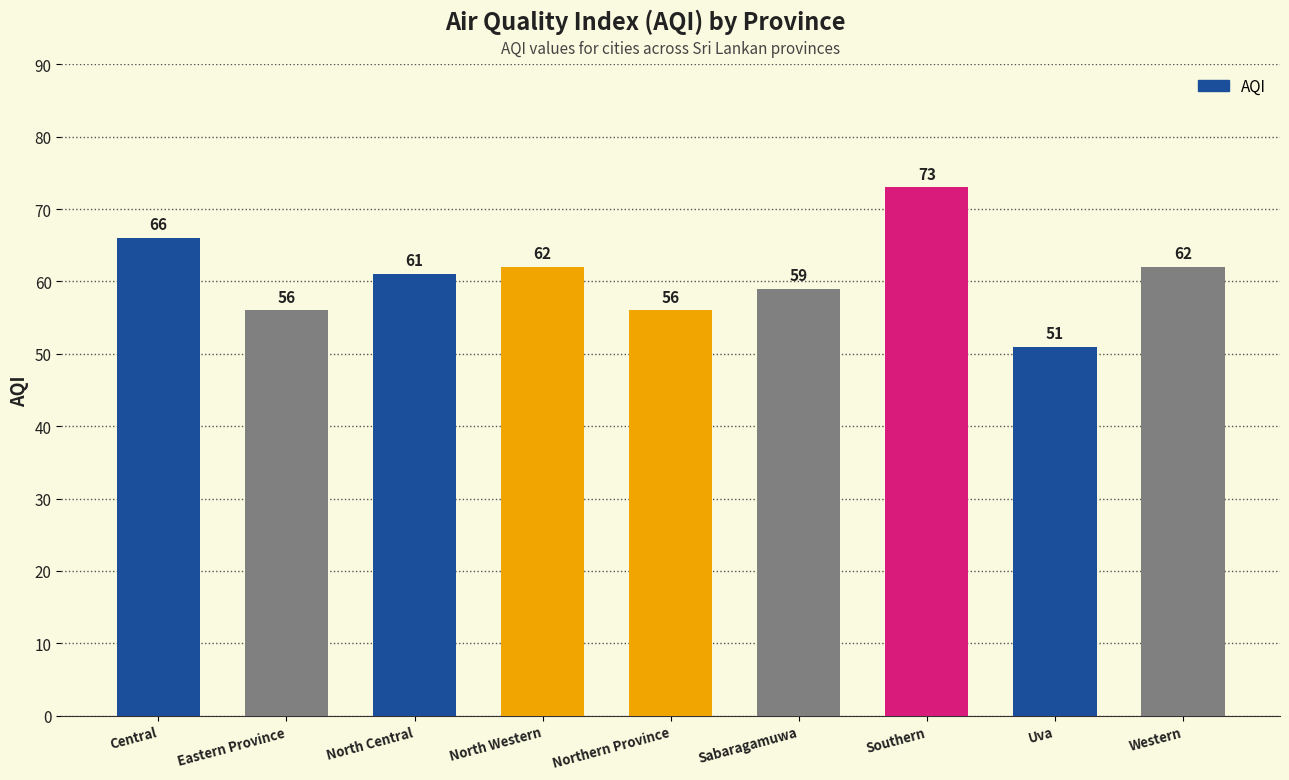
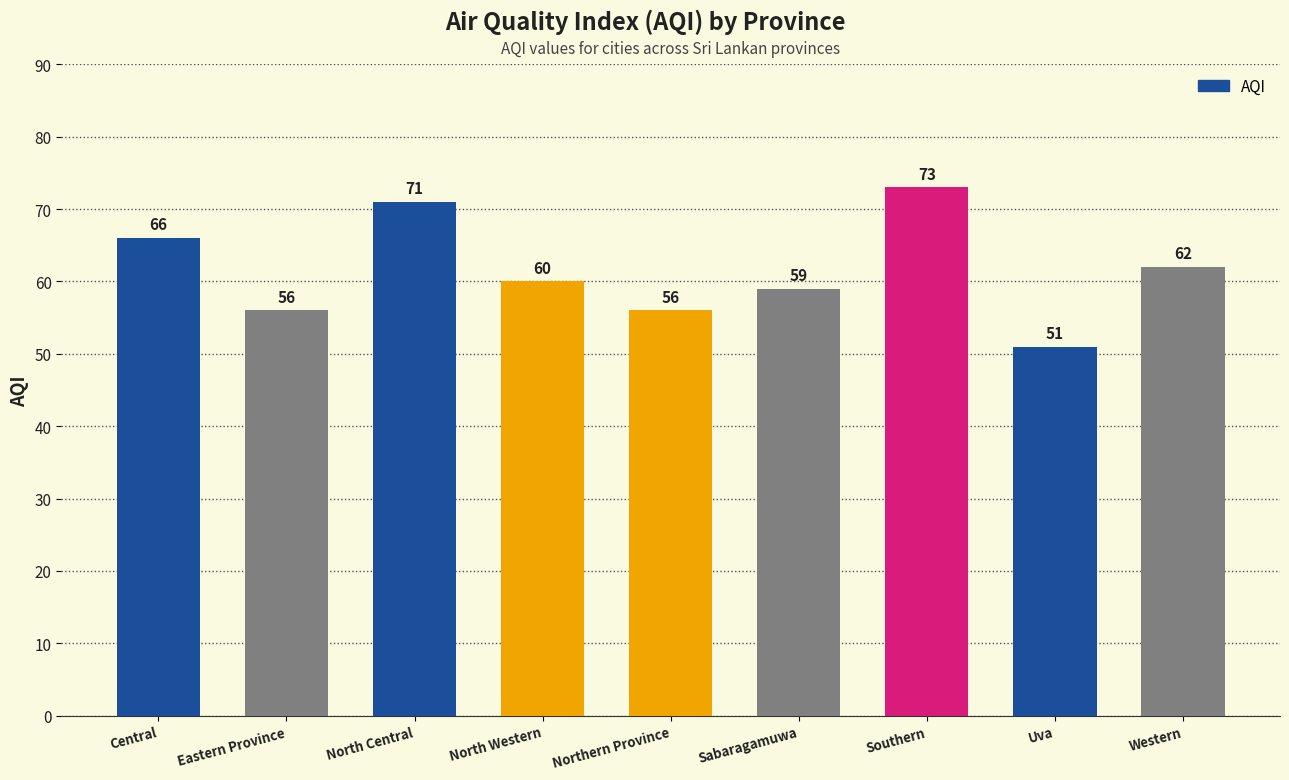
North Central: 61 -> 71
North Western: 62 -> 60
